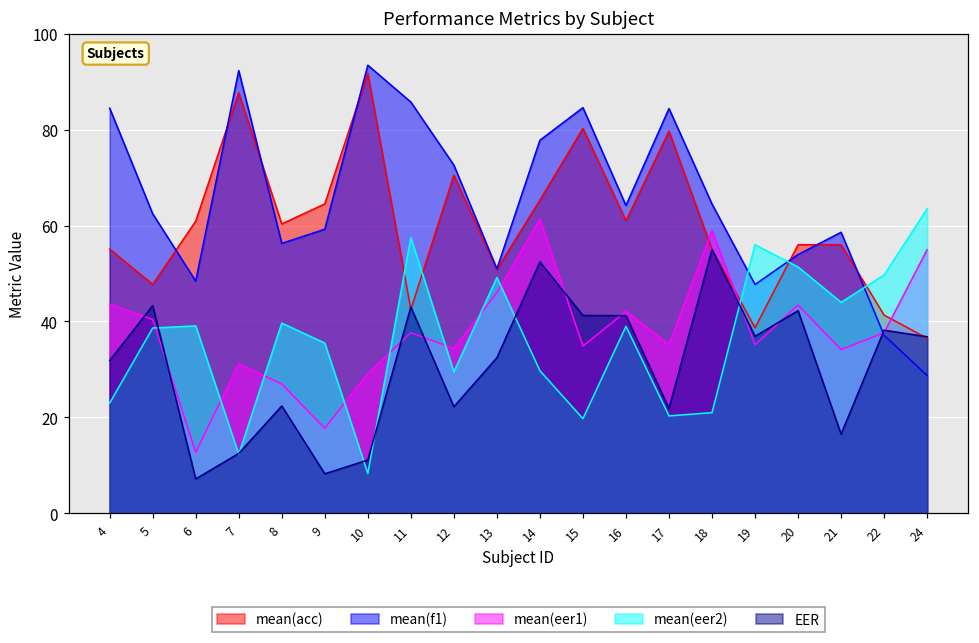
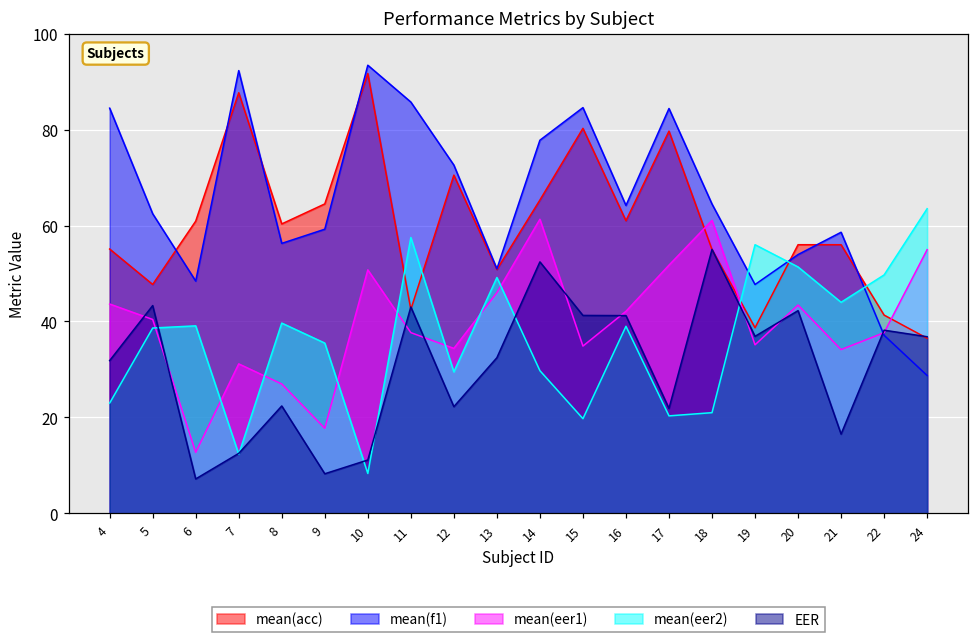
mean(eer1), 10: 29 -> 51
mean(eer1), 17: 35 -> 52
mean(eer1), 18: 59 -> 61
